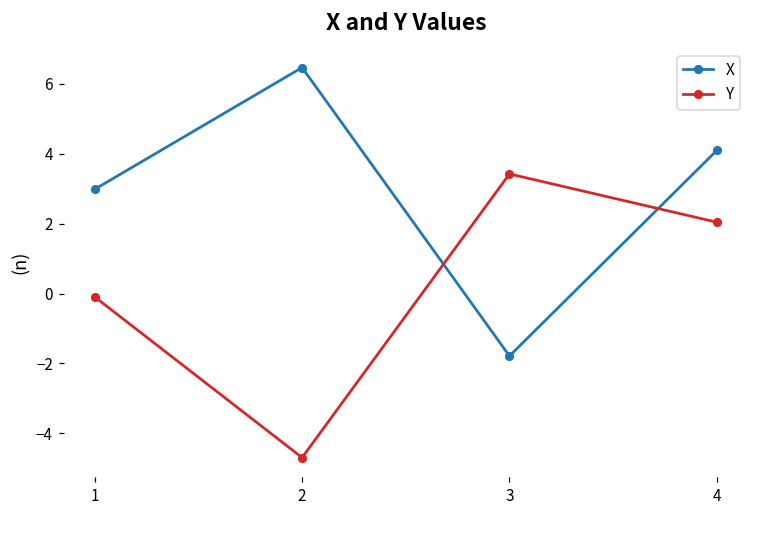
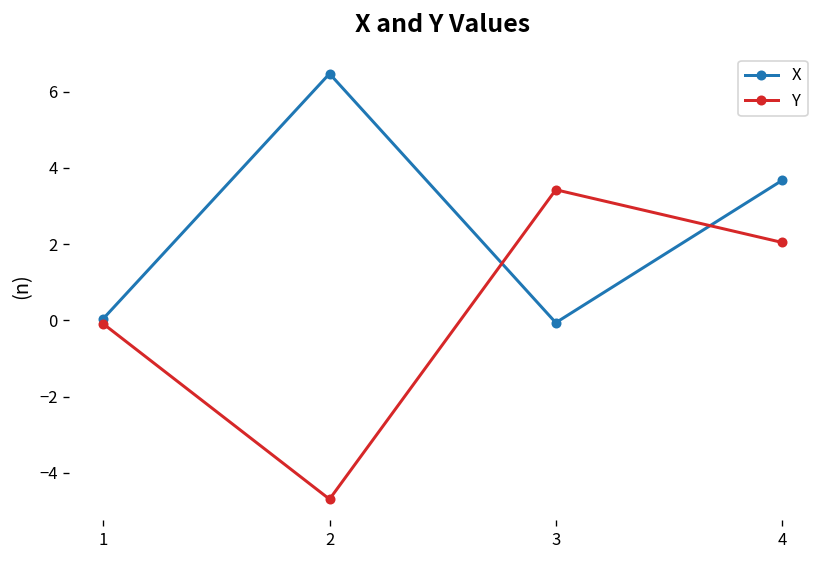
X, 1: 3.0 -> 0.0
X, 3: -1.8 -> -0.1
X, 4: 4.1 -> 3.7
